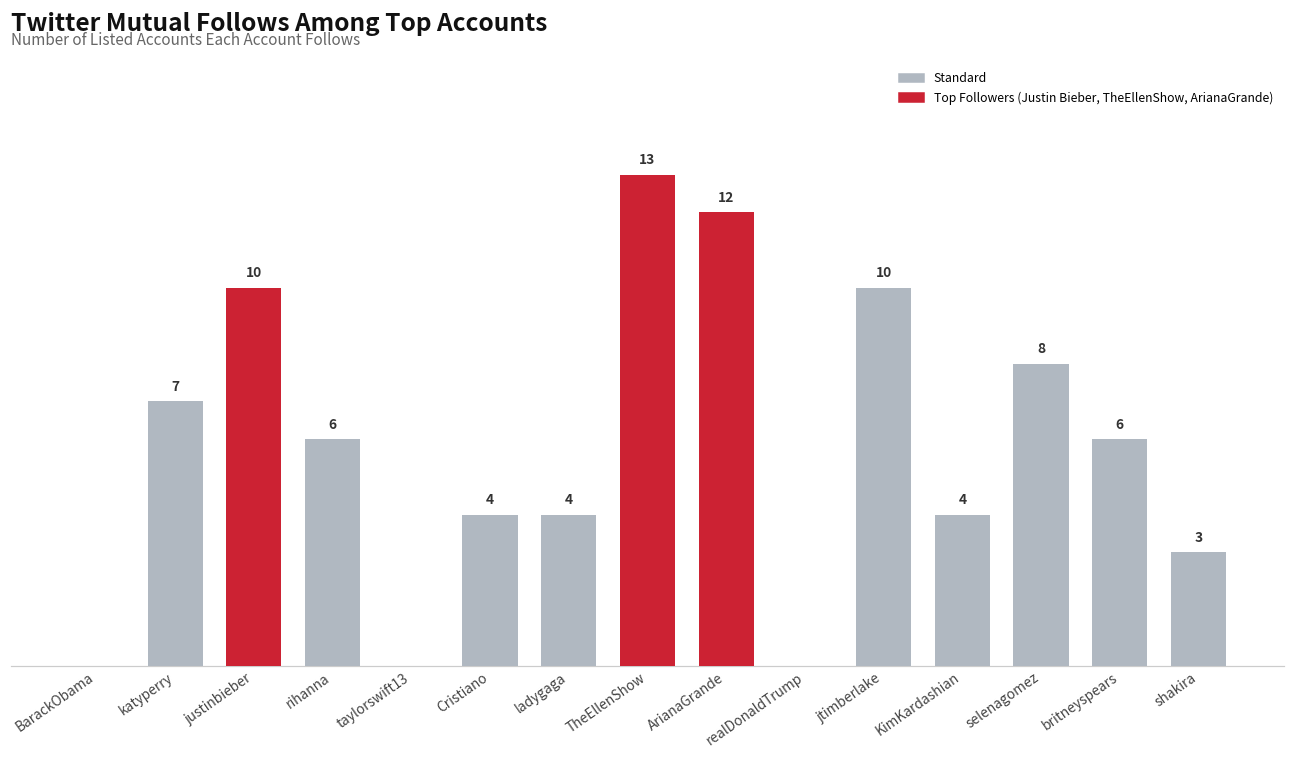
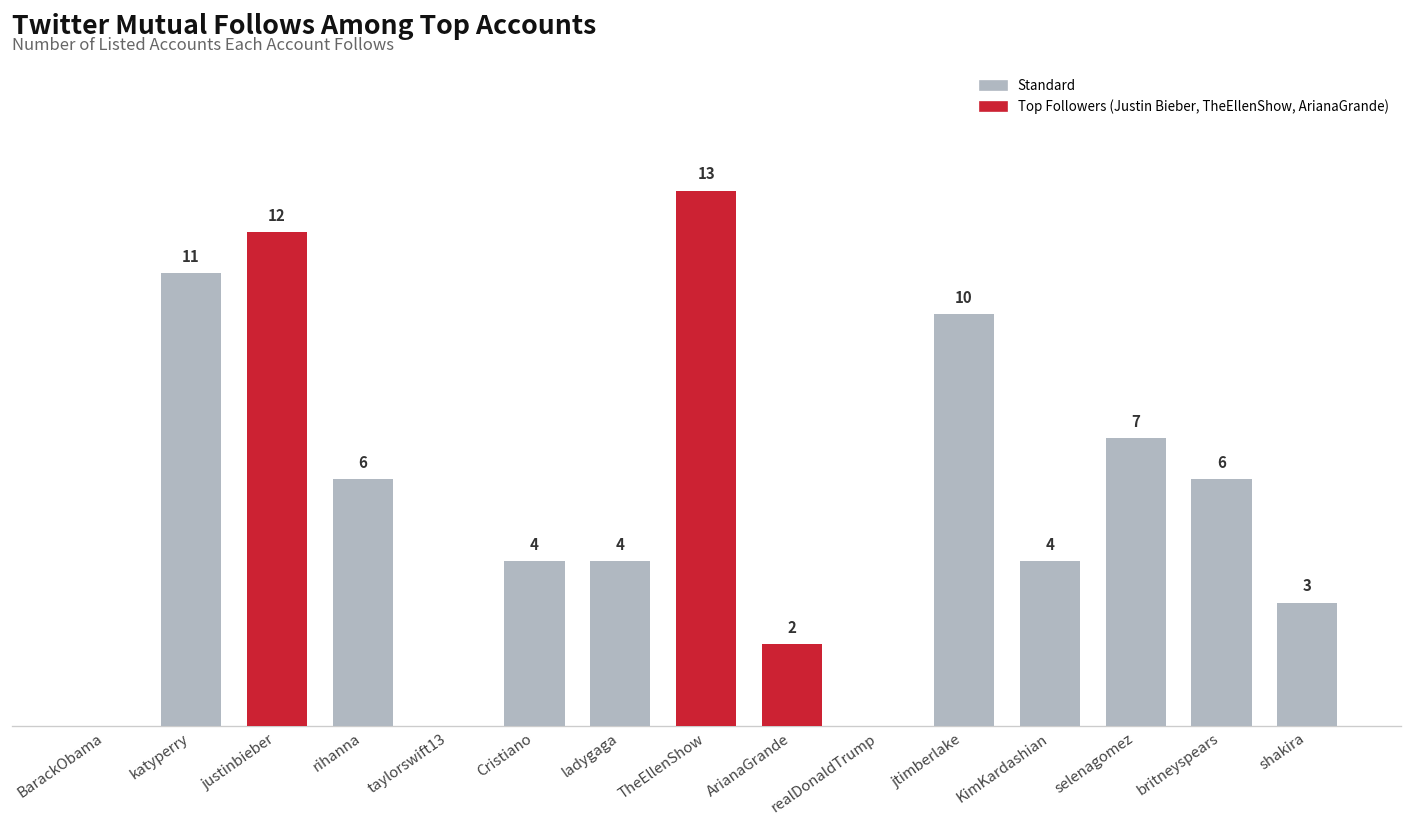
katyperry: 7 -> 11
justinbieber: 10 -> 12
ArianaGrande: 12 -> 2
selenagomez: 8 -> 7
